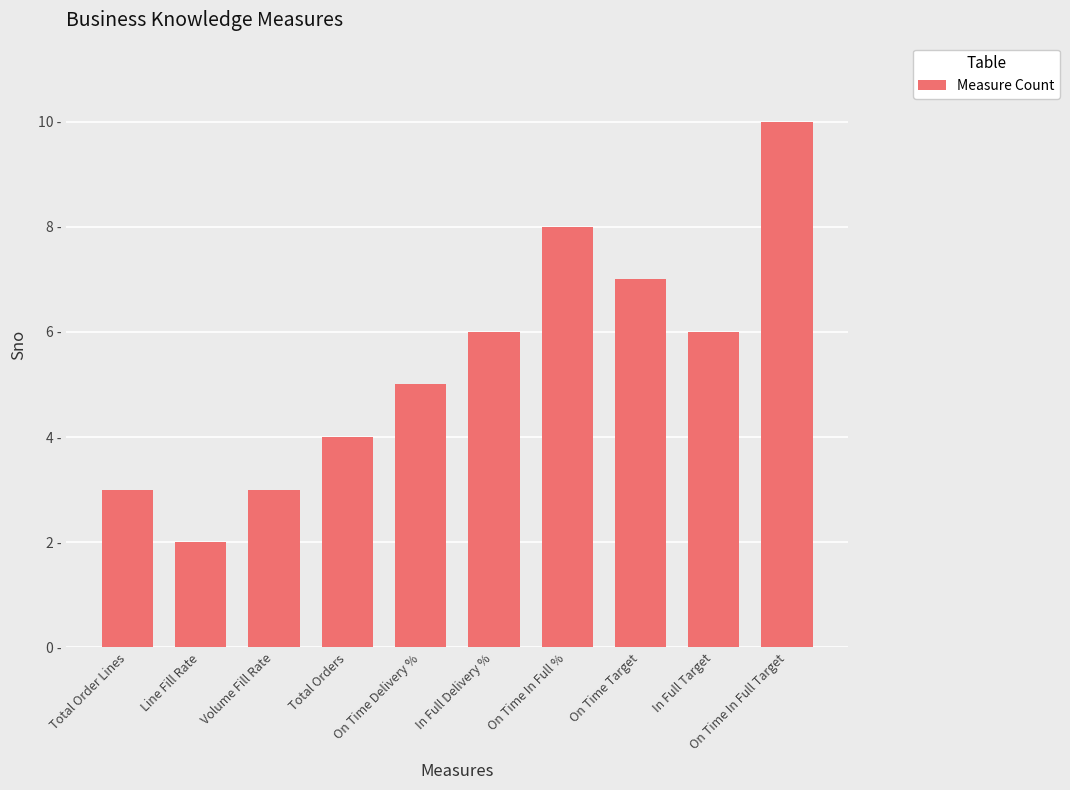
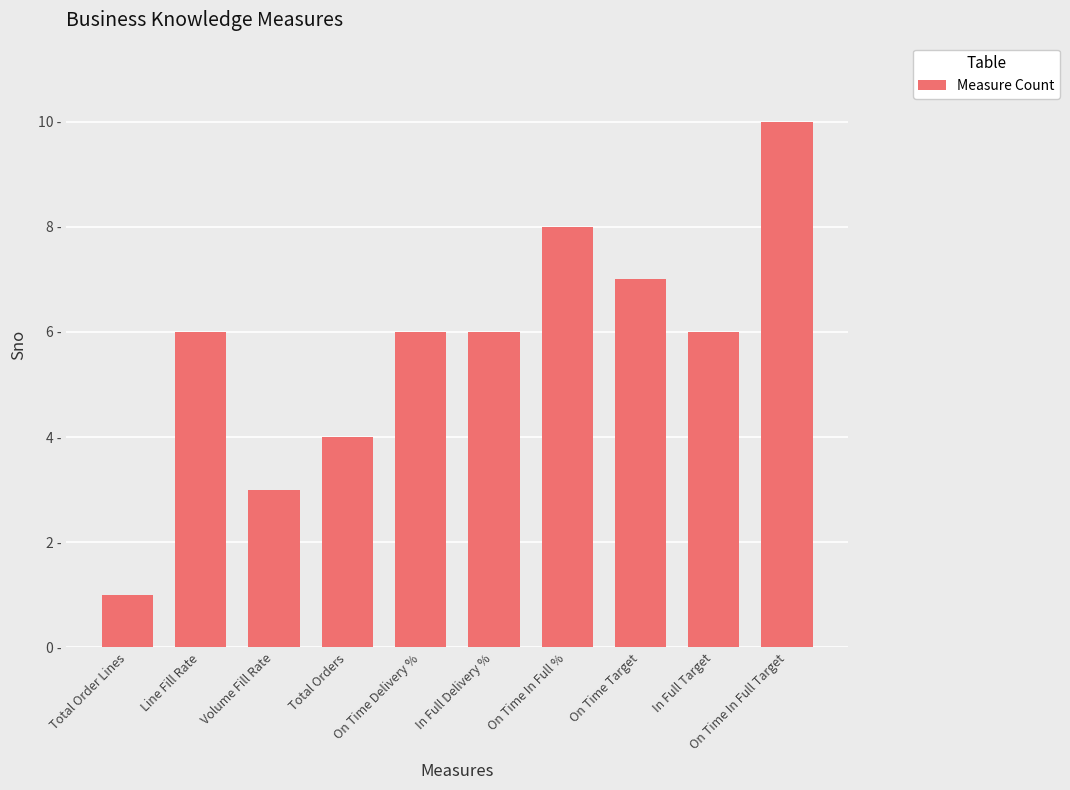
Total Order Lines: 3 - -> 1 -
Line Fill Rate: 2 - -> 6 -
On Time Delivery %: 5 - -> 6 -
